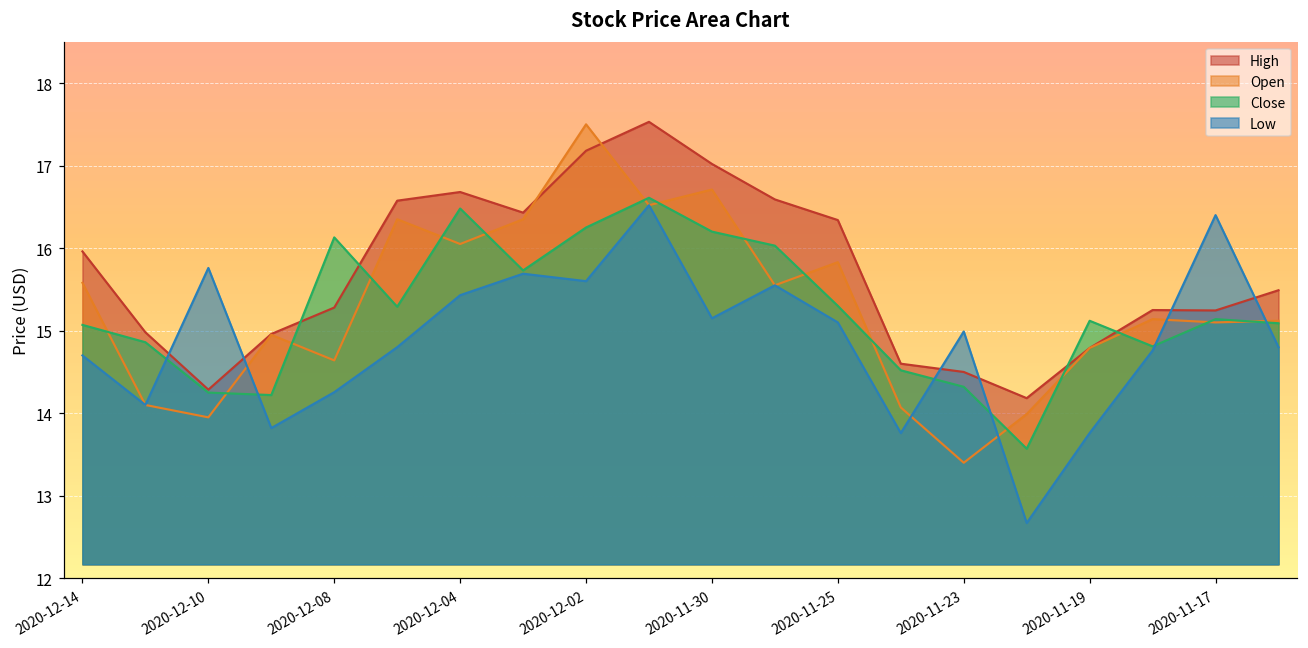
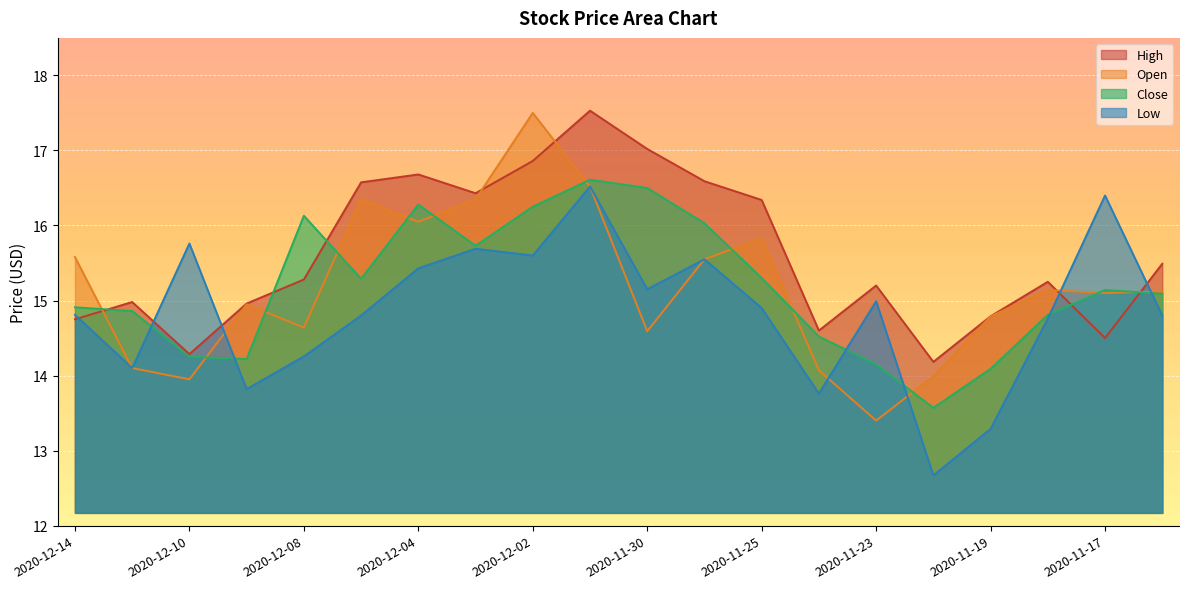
High, 2020-12-14: 16.0 -> 14.8
Close, 2020-12-14: 15.1 -> 14.9
Low, 2020-12-14: 14.7 -> 14.8
Close, 2020-12-04: 16.5 -> 16.3
High, 2020-12-02: 17.2 -> 16.9
Open, 2020-11-30: 16.7 -> 14.6
Close, 2020-11-30: 16.2 -> 16.5
Low, 2020-11-25: 15.1 -> 14.9
High, 2020-11-23: 14.5 -> 15.2
Close, 2020-11-23: 14.3 -> 14.2
Close, 2020-11-19: 15.1 -> 14.1
Low, 2020-11-19: 13.8 -> 13.3
High, 2020-11-17: 15.2 -> 14.5
